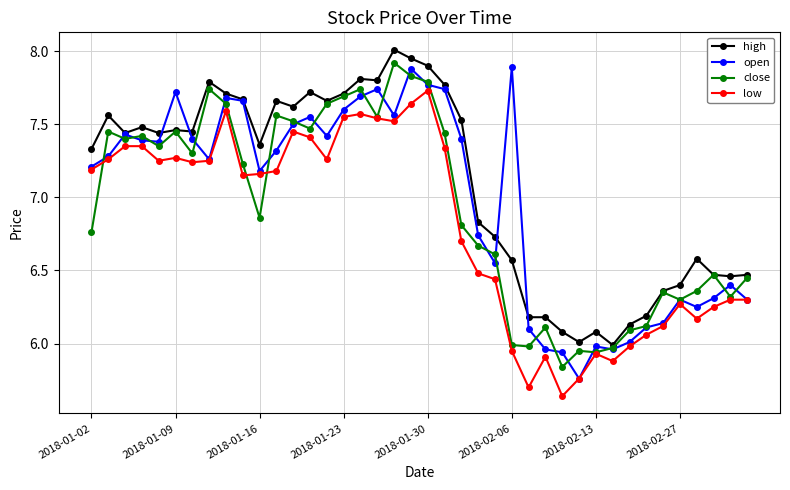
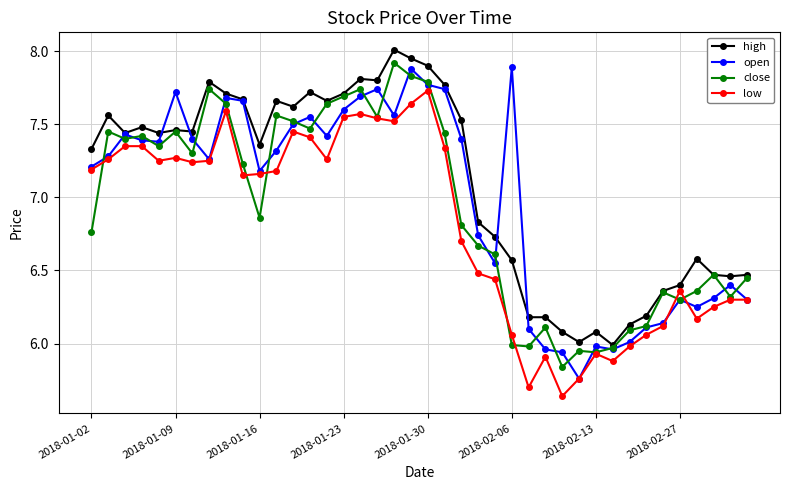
low, 2018-02-06: 5.95 -> 6.06
low, 2018-02-27: 6.27 -> 6.36
